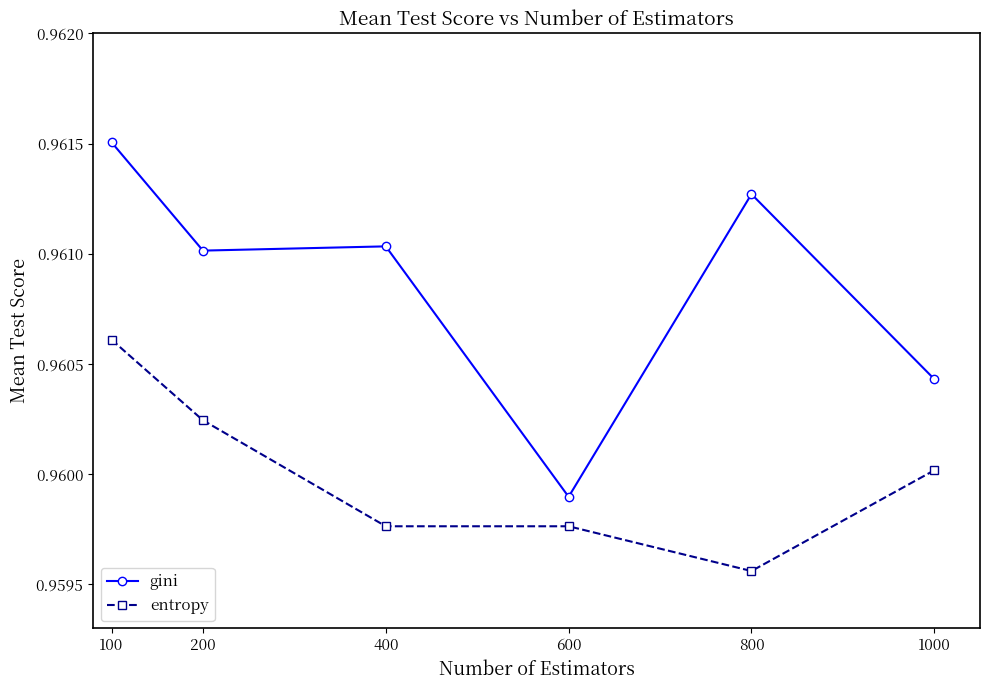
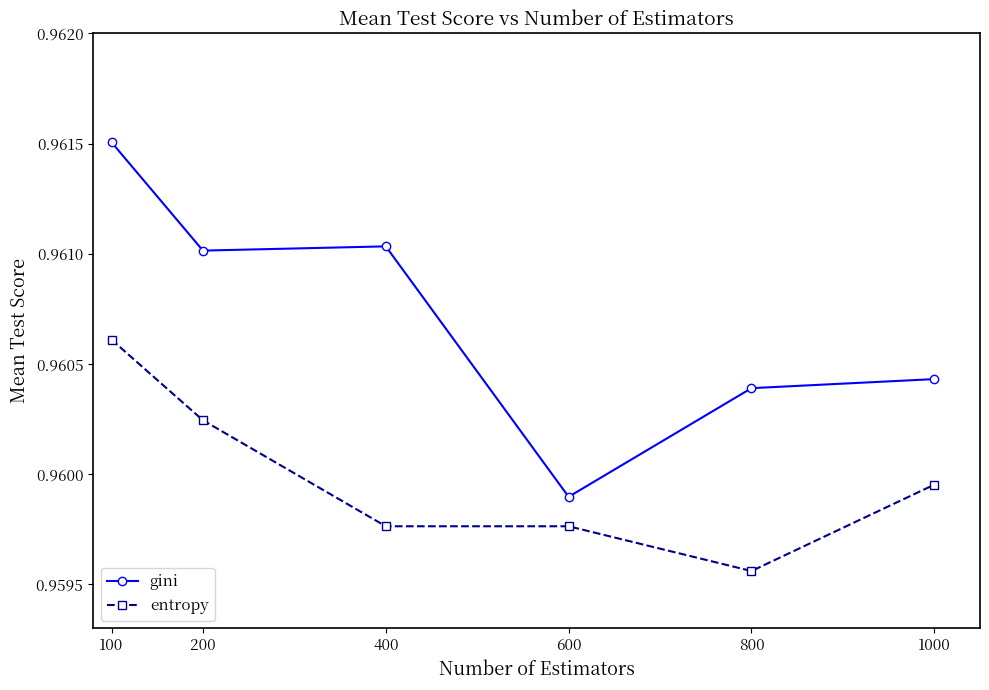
gini, 800: 0.96127 -> 0.96039
entropy, 1000: 0.96002 -> 0.95995
